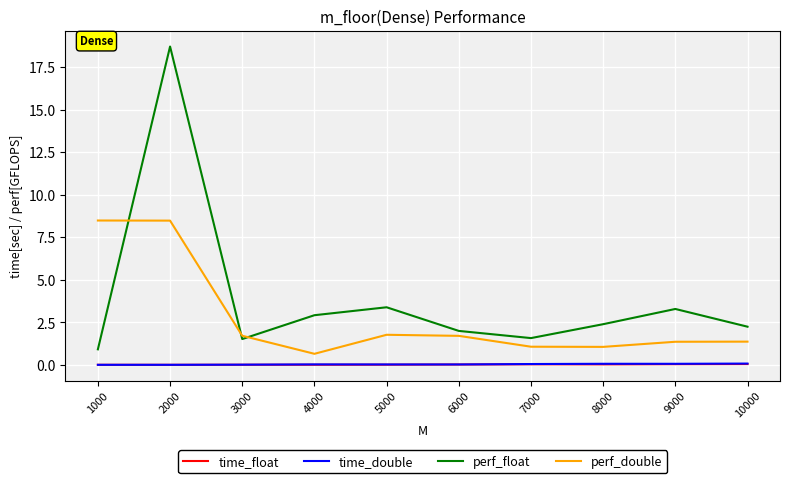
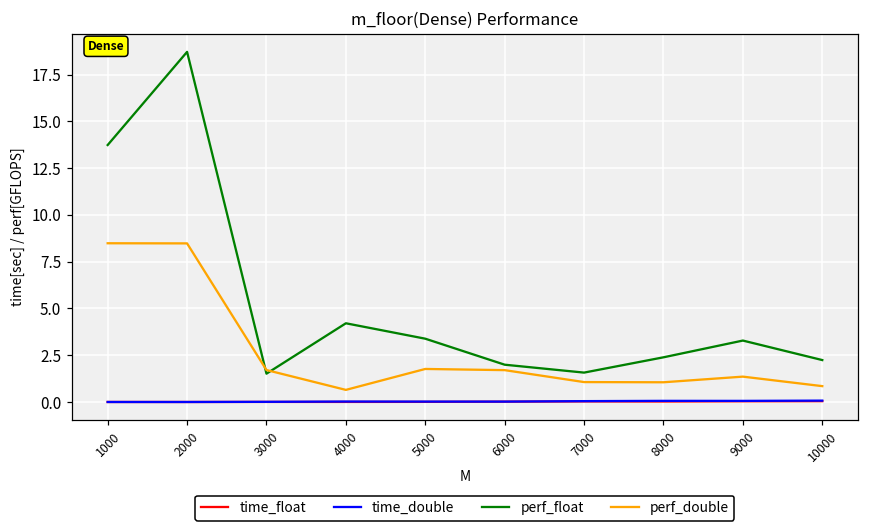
perf_float, 1000: 0.9 -> 13.7
perf_float, 4000: 2.9 -> 4.2
perf_double, 10000: 1.4 -> 0.8
